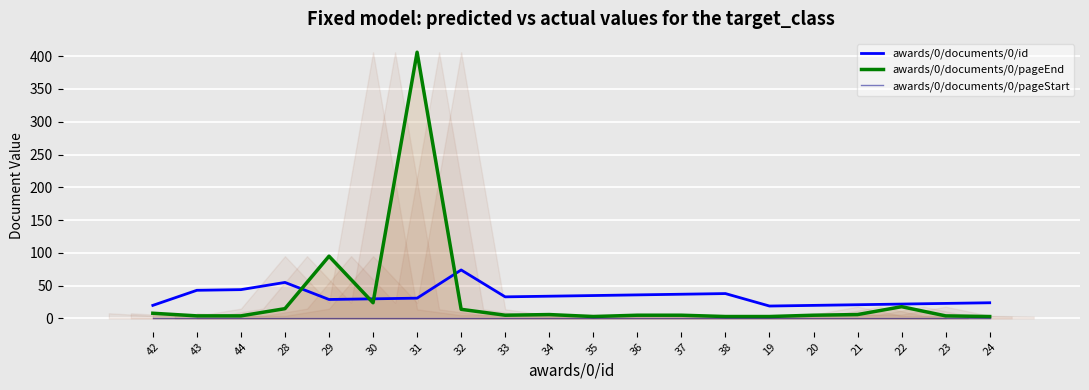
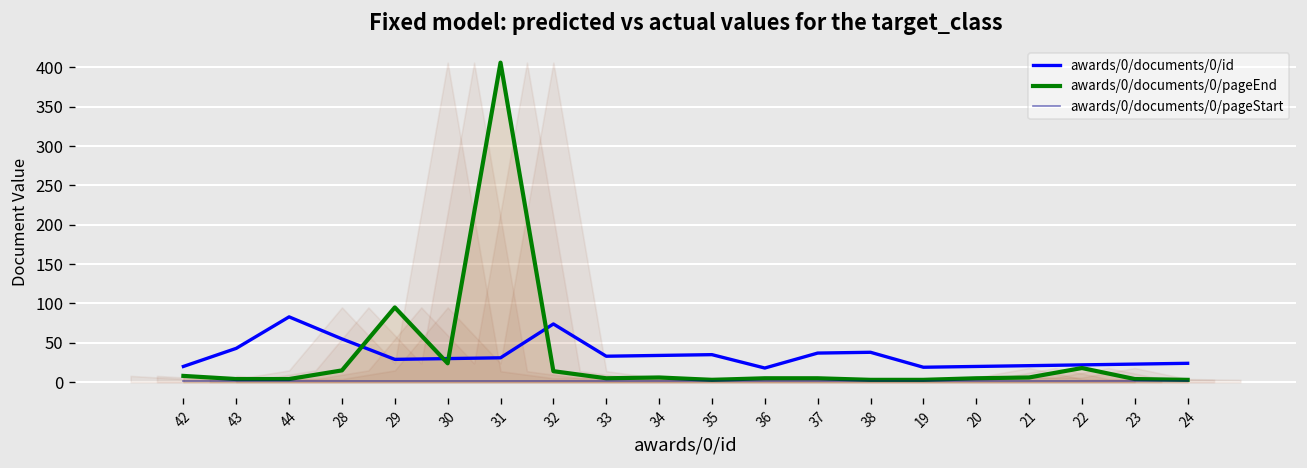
awards/0/documents/0/id, 44: 40 -> 80
awards/0/documents/0/id, 36: 40 -> 20
